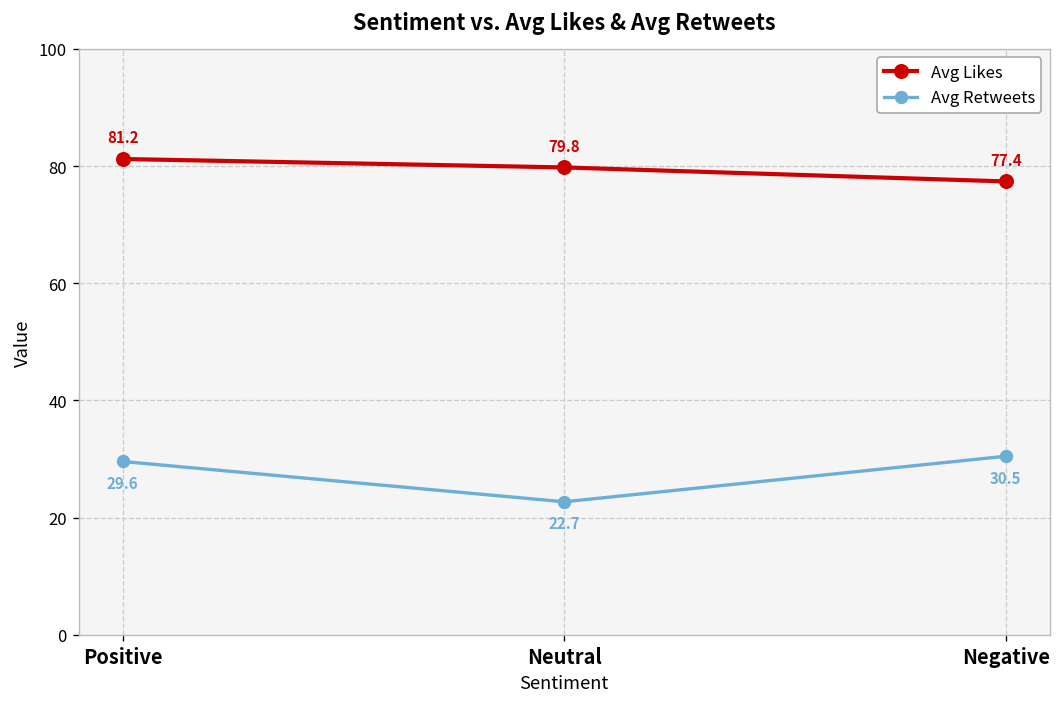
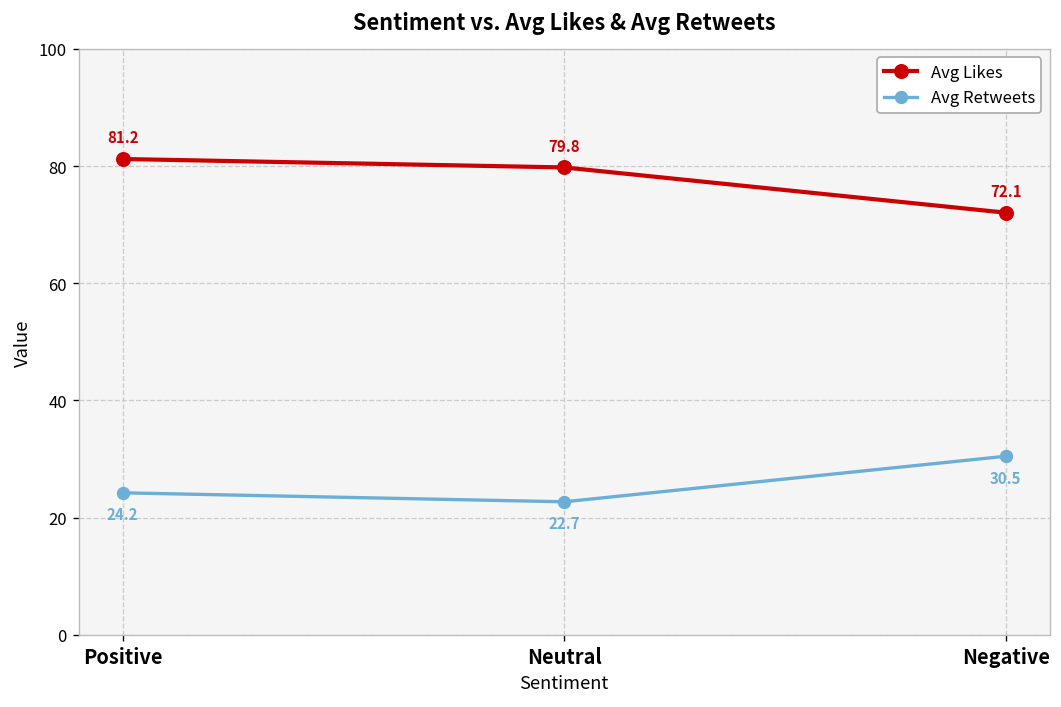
Avg Retweets, Positive: 29.6 -> 24.2
Avg Likes, Negative: 77.4 -> 72.1
